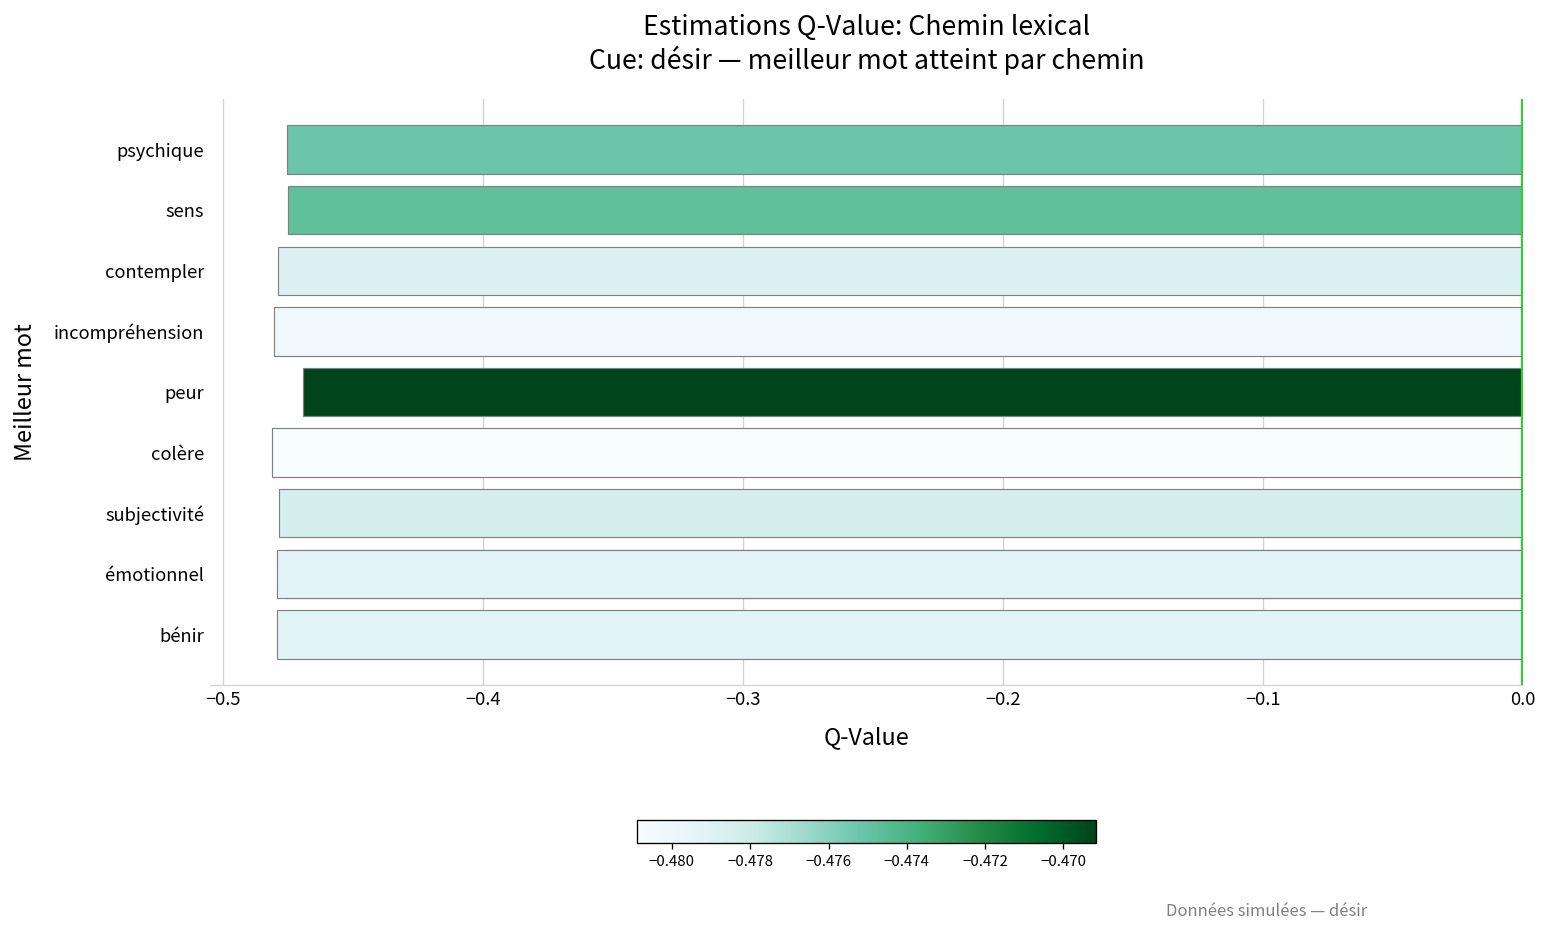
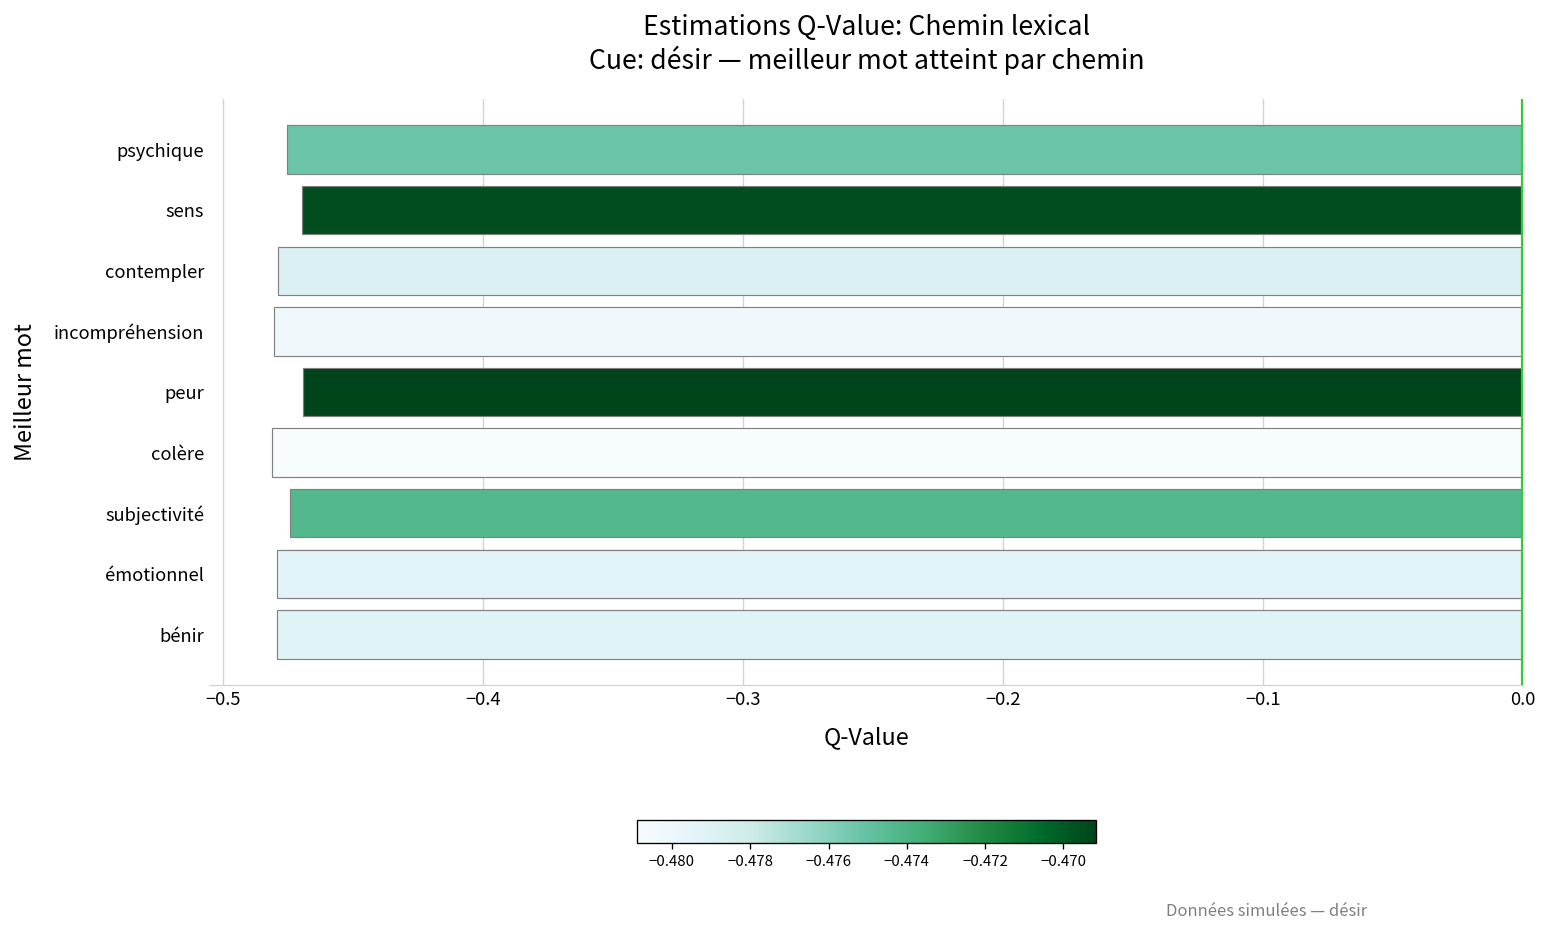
sens: -0.475 -> -0.470
subjectivité: -0.478 -> -0.474
